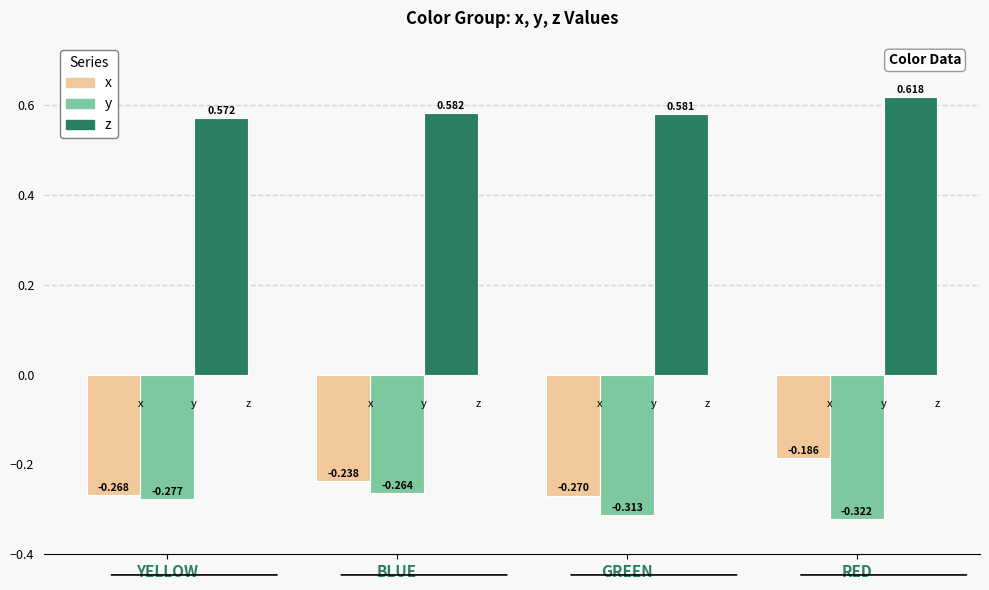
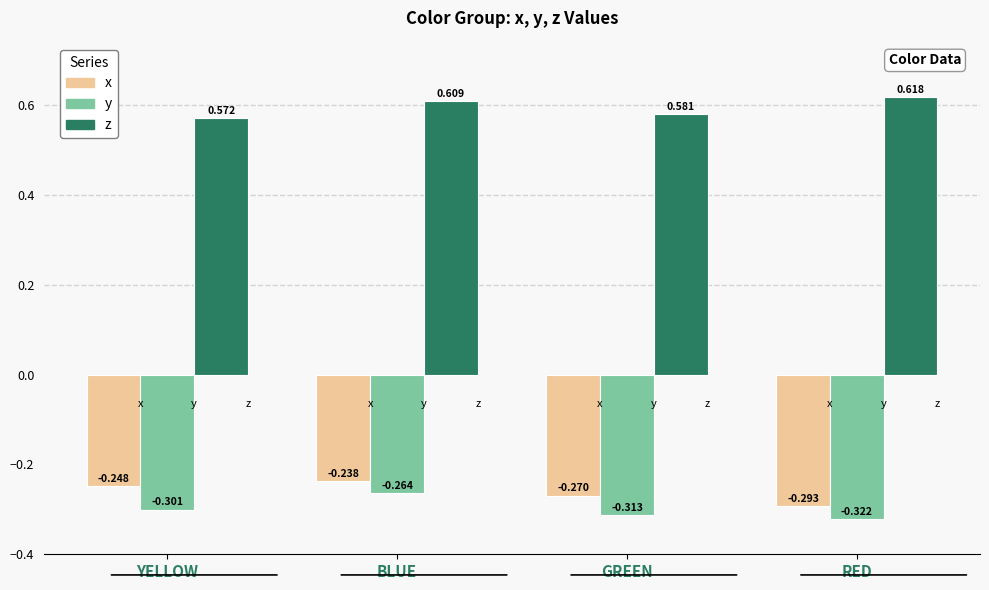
x, YELLOW: -0.268 -> -0.248
y, YELLOW: -0.277 -> -0.301
z, BLUE: 0.582 -> 0.609
x, RED: -0.186 -> -0.293
